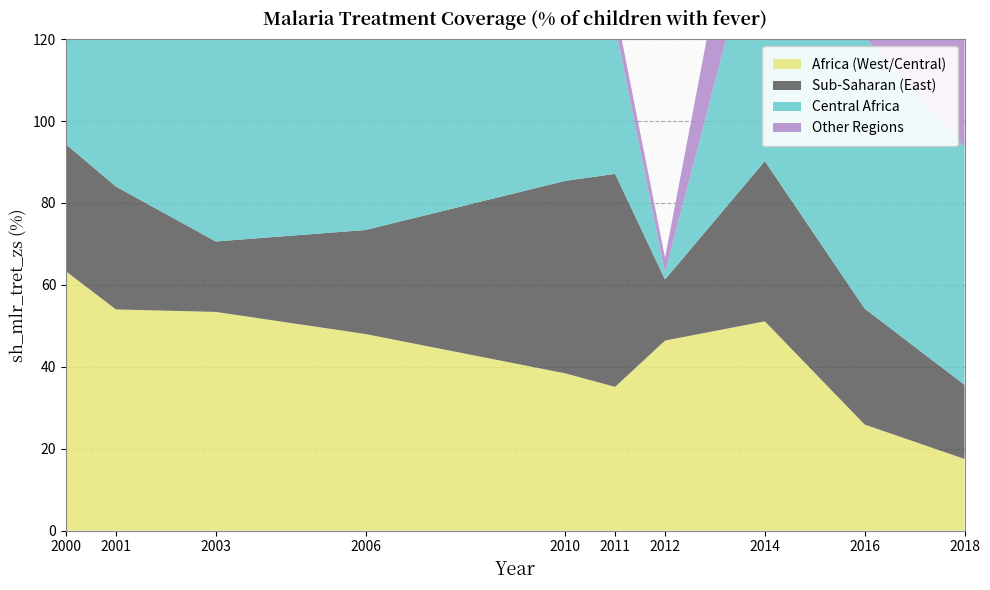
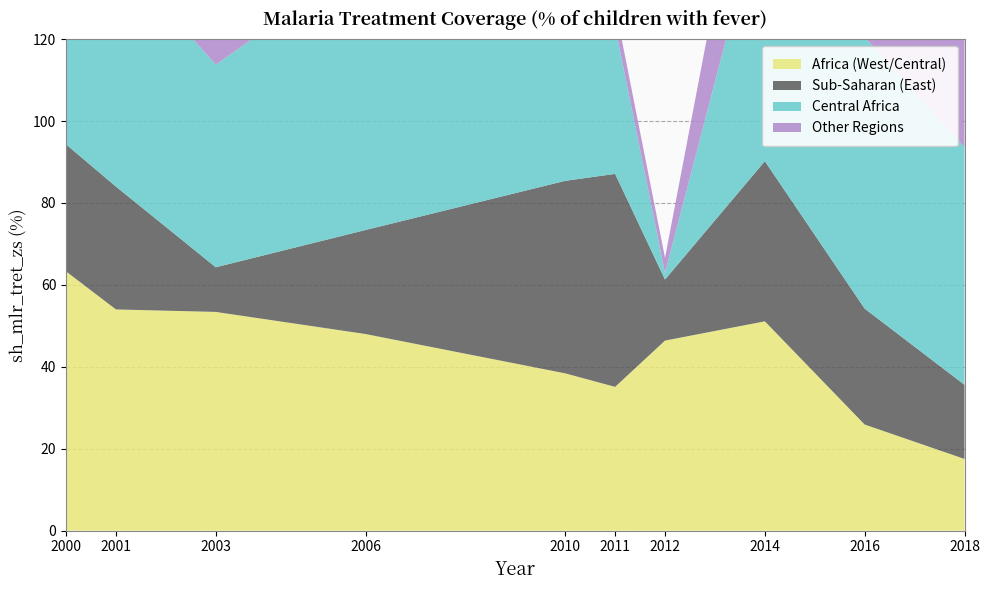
Sub-Saharan (East), 2003: 17 -> 11
